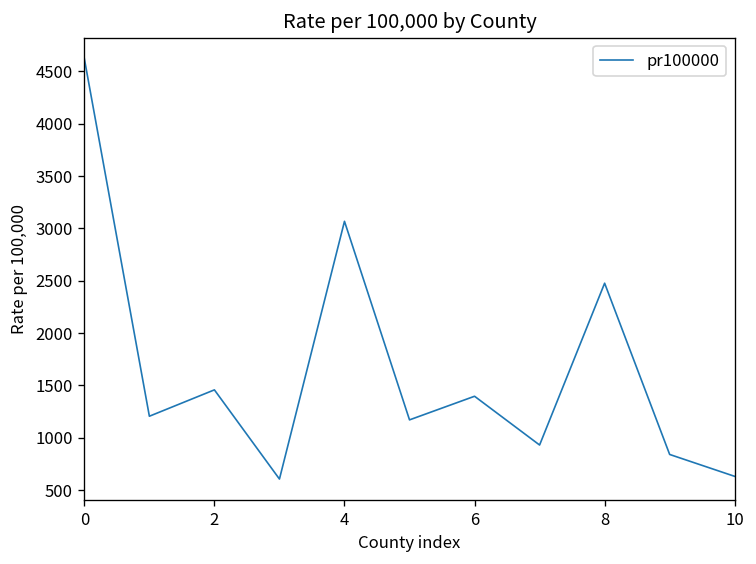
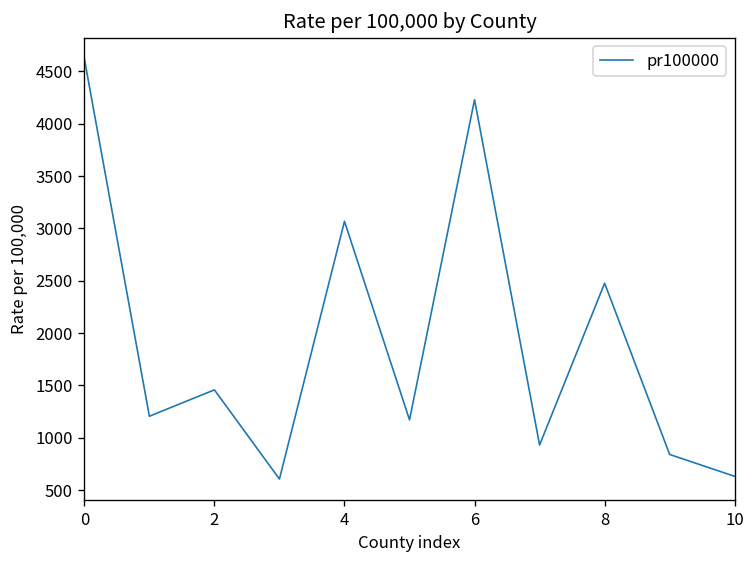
6: 1400 -> 4200
